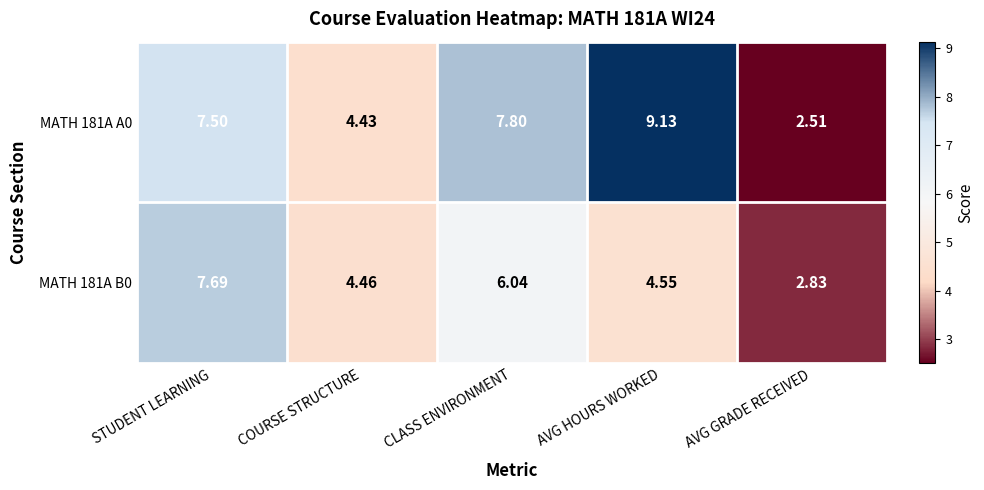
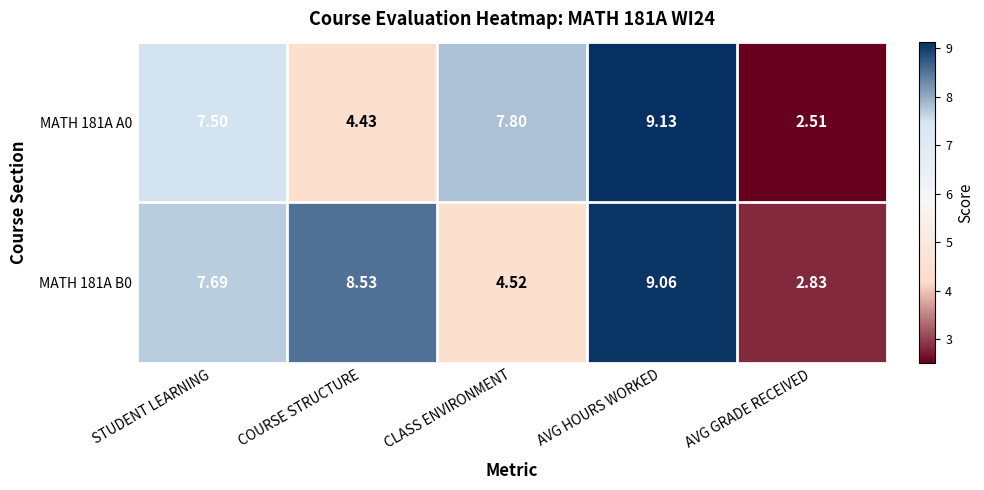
MATH 181A B0, COURSE STRUCTURE: 4.46 -> 8.53
MATH 181A B0, CLASS ENVIRONMENT: 6.04 -> 4.52
MATH 181A B0, AVG HOURS WORKED: 4.55 -> 9.06
